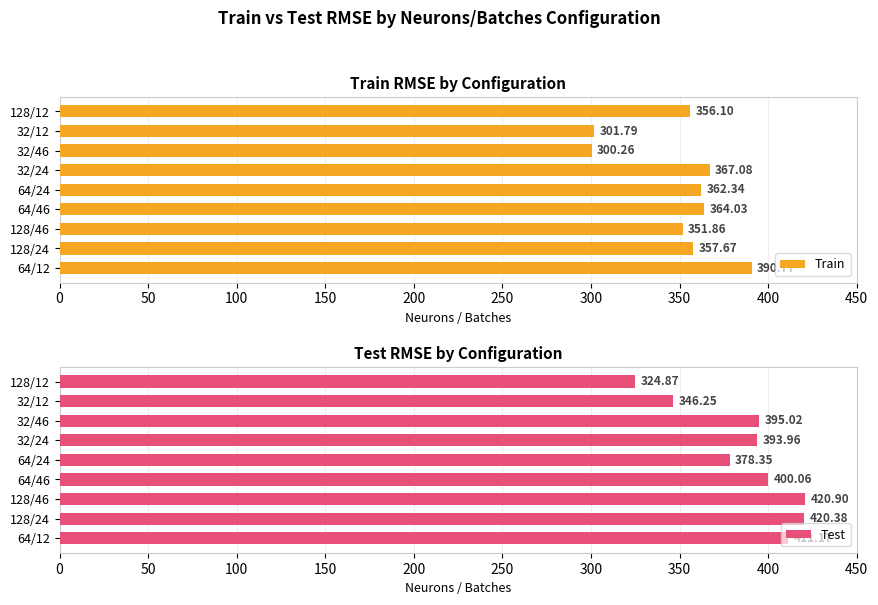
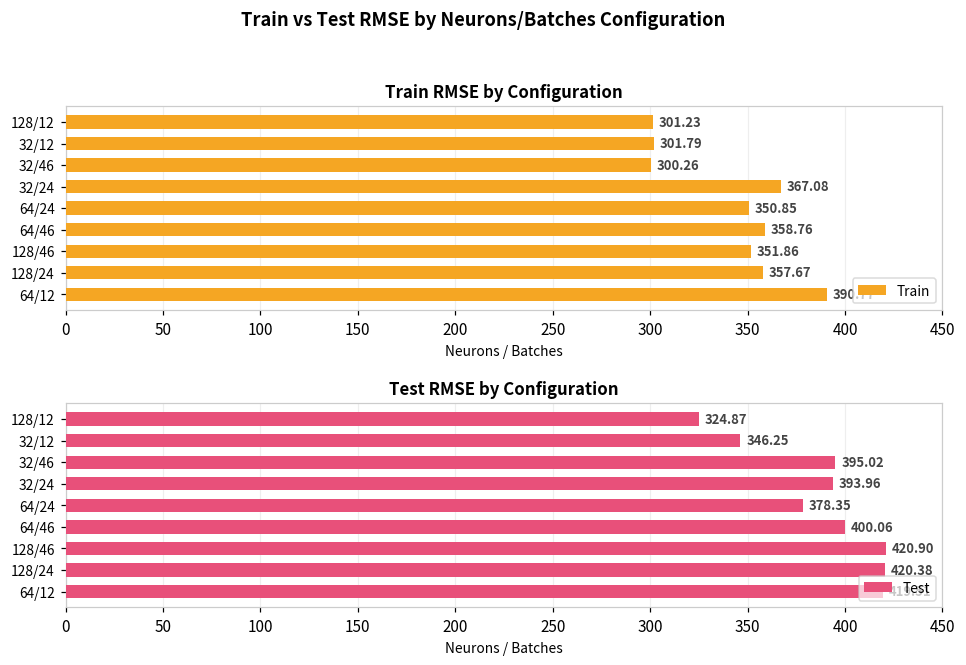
Train RMSE by Configuration, 128/12: 356.10 -> 301.23
Train RMSE by Configuration, 64/24: 362.34 -> 350.85
Train RMSE by Configuration, 64/46: 364.03 -> 358.76
Test RMSE by Configuration, 64/12: 411.17 -> 419.51
